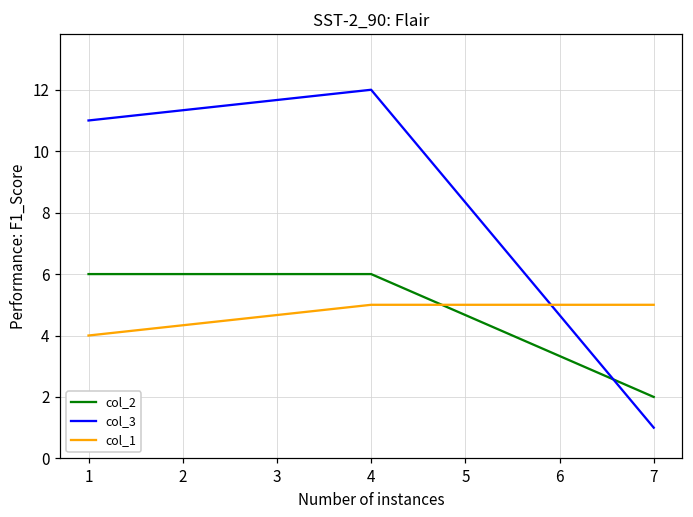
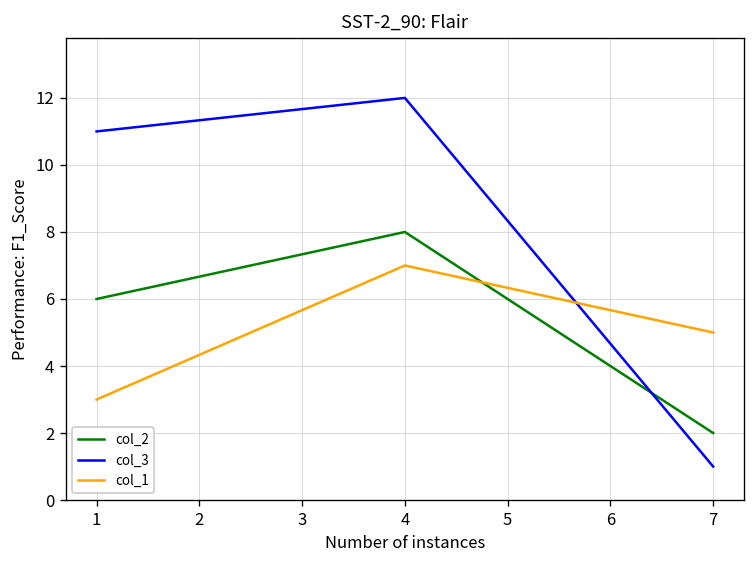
col_1, 1: 4 -> 3
col_2, 4: 6 -> 8
col_1, 4: 5 -> 7
